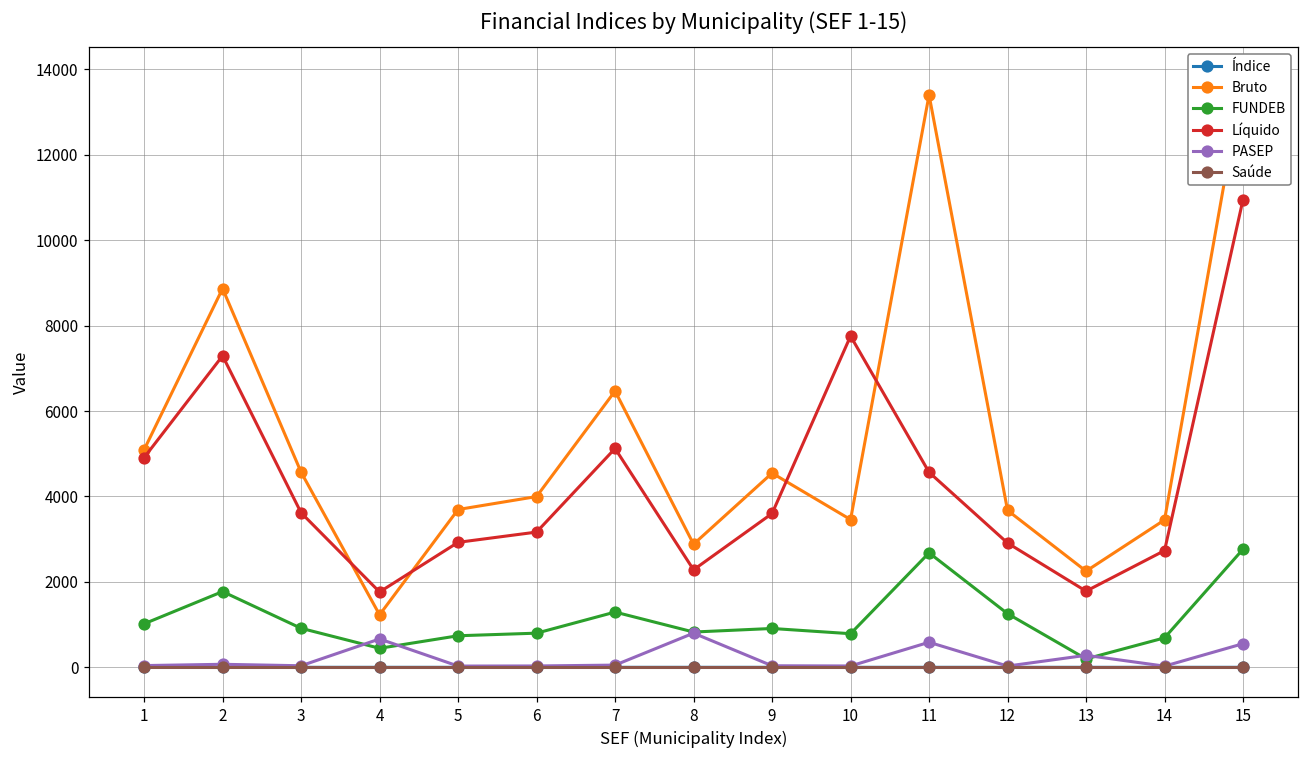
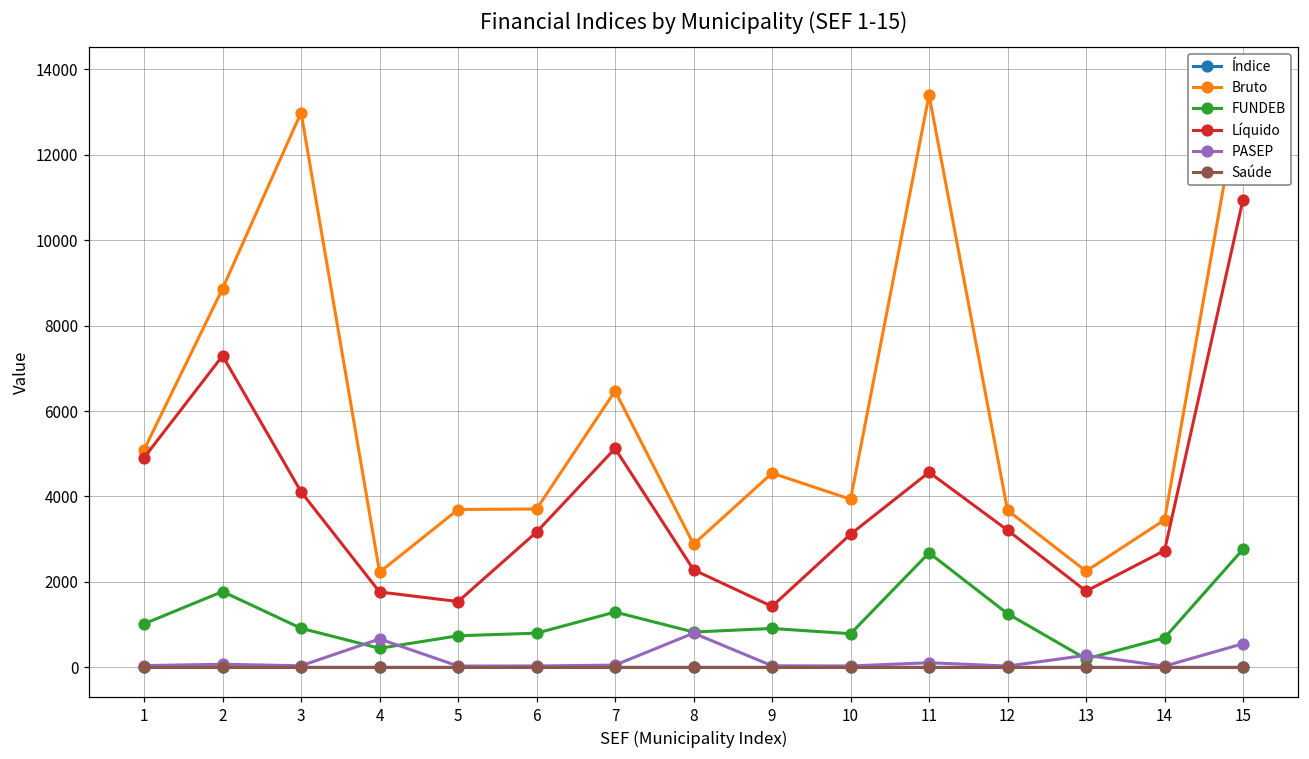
Bruto, 3: 4600 -> 13000
Líquido, 3: 3600 -> 4100
Bruto, 4: 1200 -> 2200
Líquido, 5: 2900 -> 1500
Bruto, 6: 4000 -> 3700
Líquido, 9: 3600 -> 1400
Bruto, 10: 3500 -> 3900
Líquido, 10: 7800 -> 3100
PASEP, 11: 600 -> 100
Líquido, 12: 2900 -> 3200
